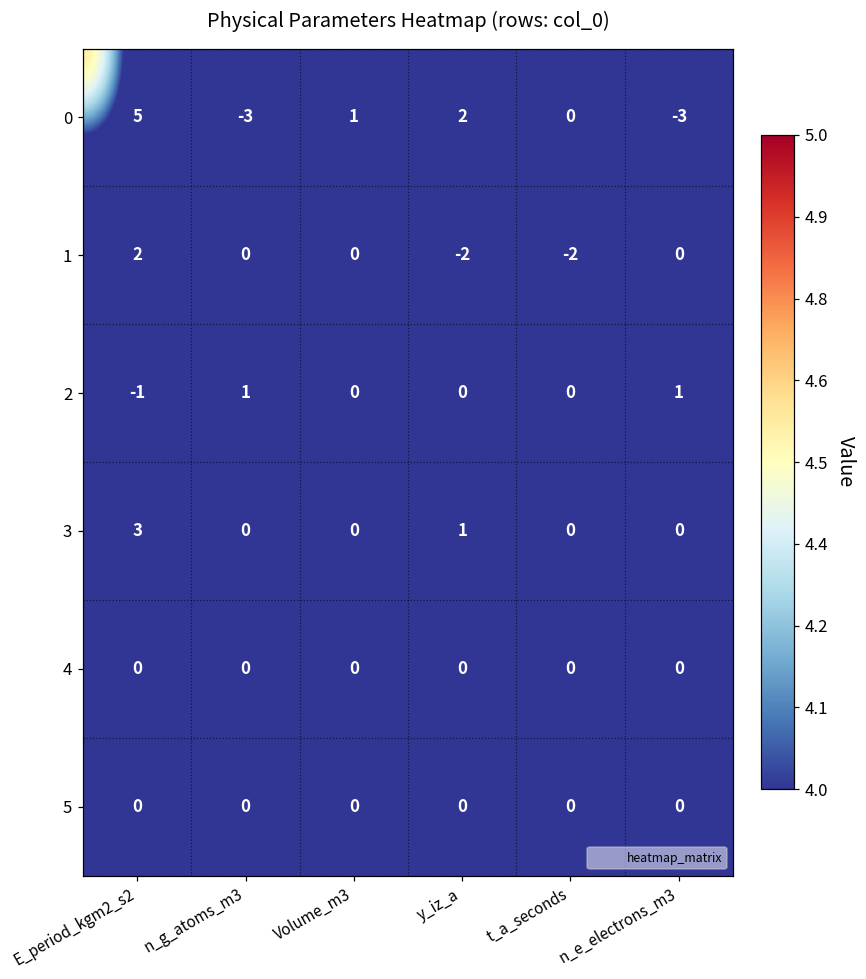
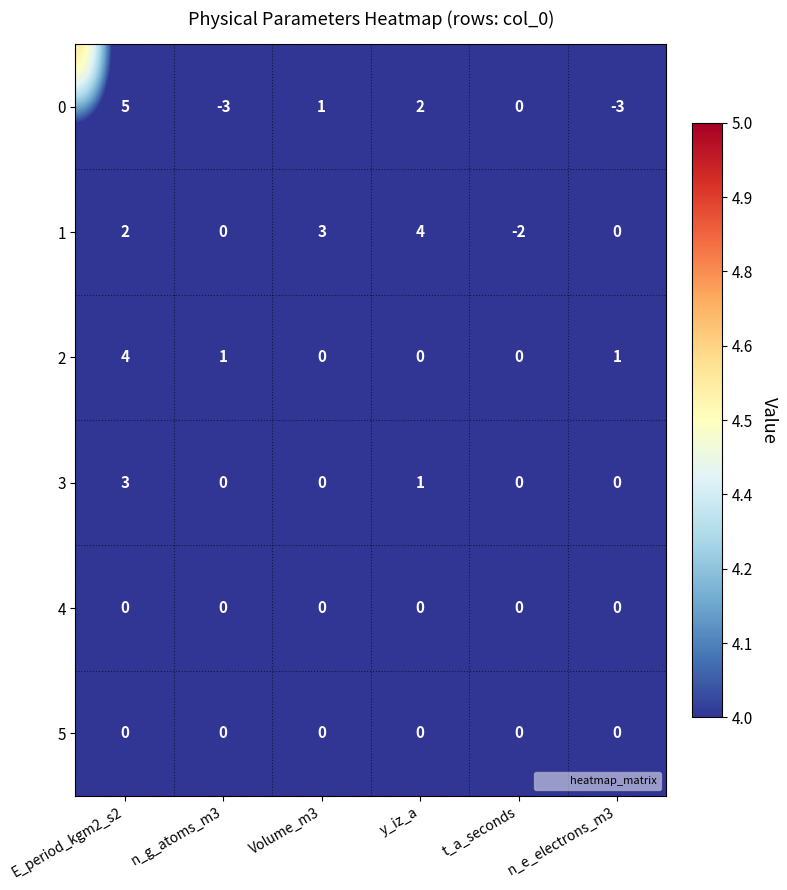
1, Volume_m3: 0 -> 3
1, y_iz_a: -2 -> 4
2, E_period_kgm2_s2: -1 -> 4
